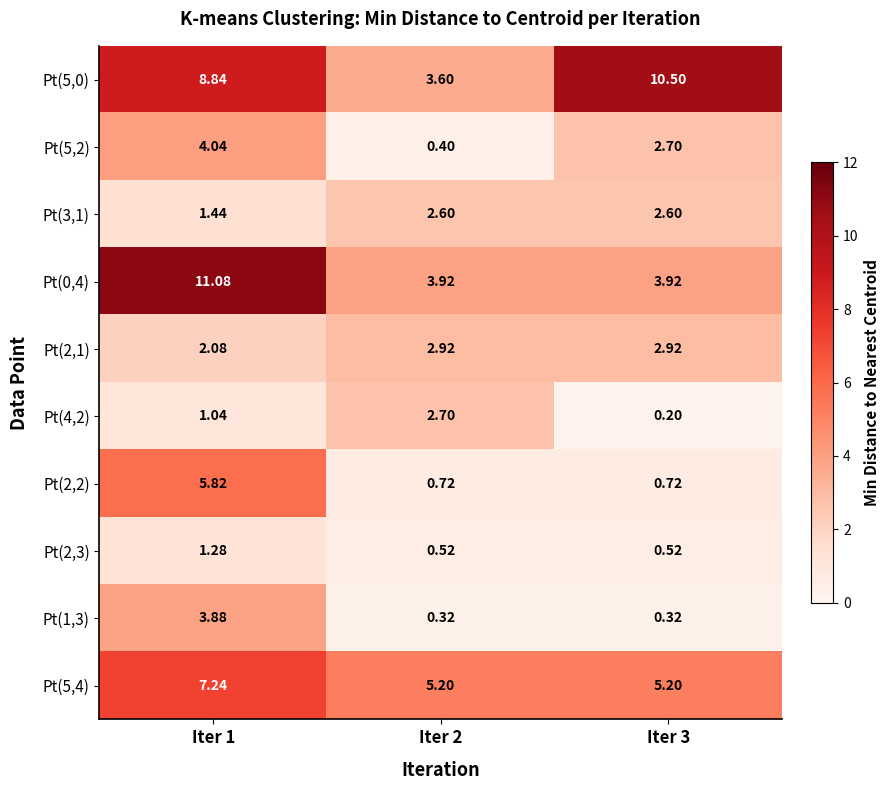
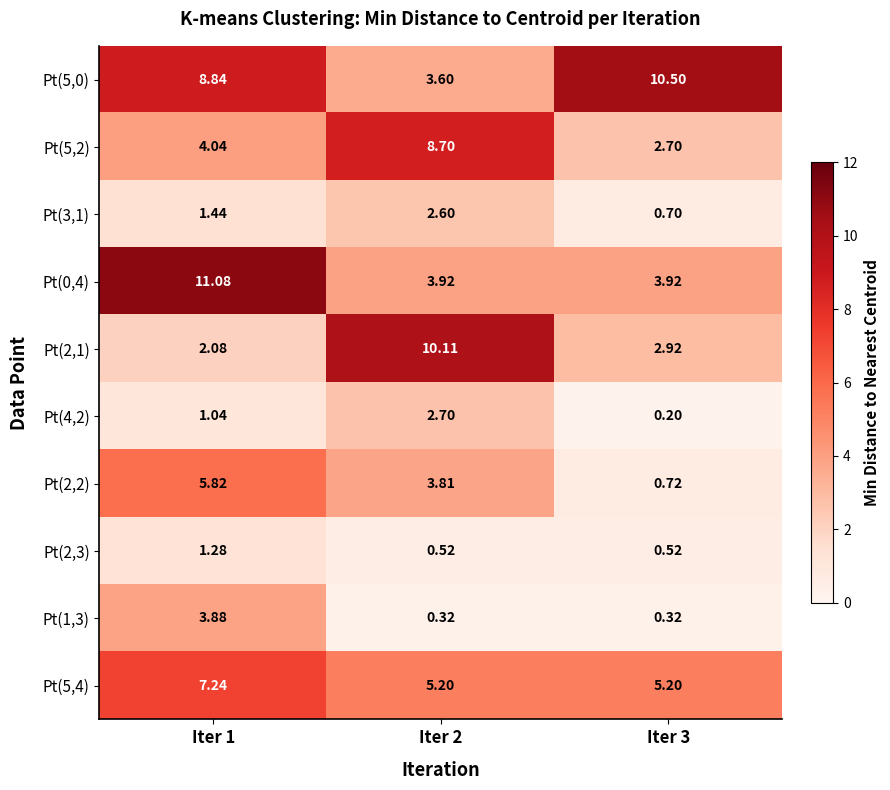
Pt(5,2), Iter 2: 0.40 -> 8.70
Pt(3,1), Iter 3: 2.60 -> 0.70
Pt(2,1), Iter 2: 2.92 -> 10.11
Pt(2,2), Iter 2: 0.72 -> 3.81
